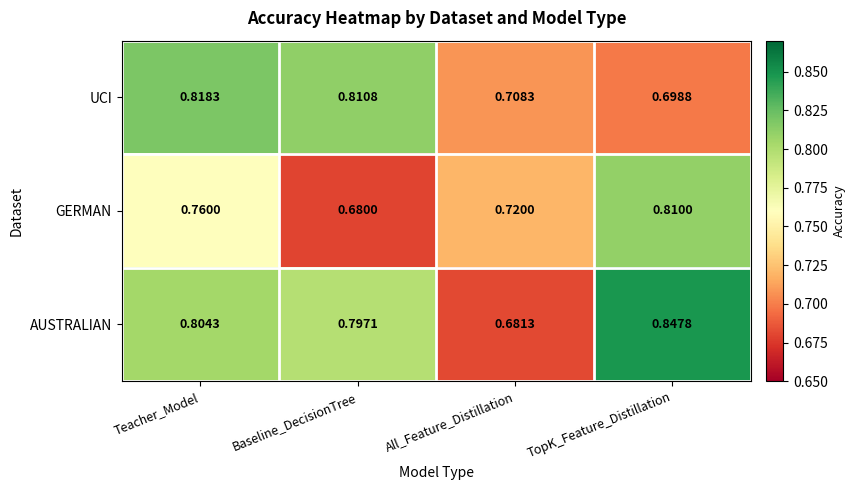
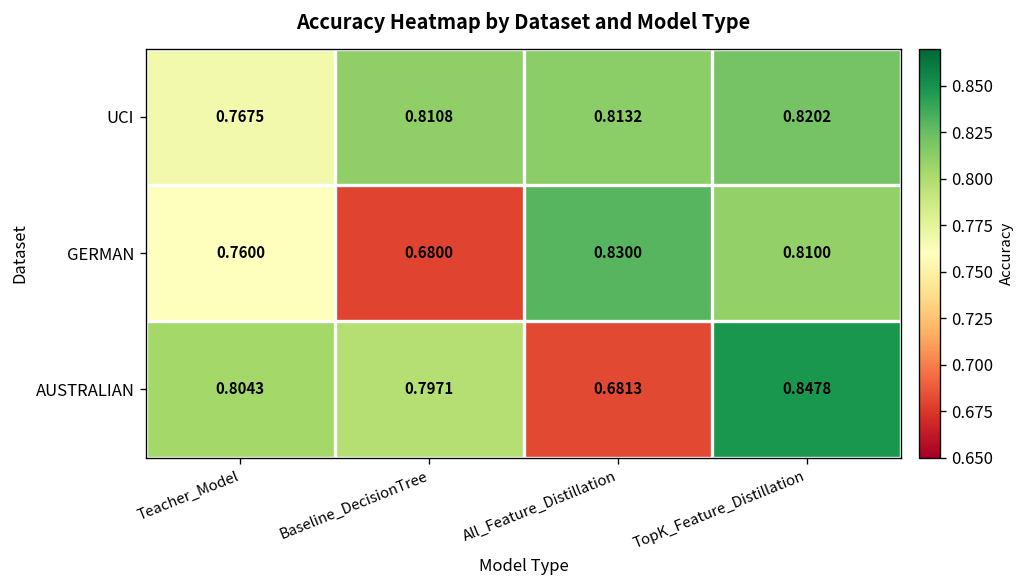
UCI, Teacher_Model: 0.8183 -> 0.7675
UCI, All_Feature_Distillation: 0.7083 -> 0.8132
UCI, TopK_Feature_Distillation: 0.6988 -> 0.8202
GERMAN, All_Feature_Distillation: 0.7200 -> 0.8300
